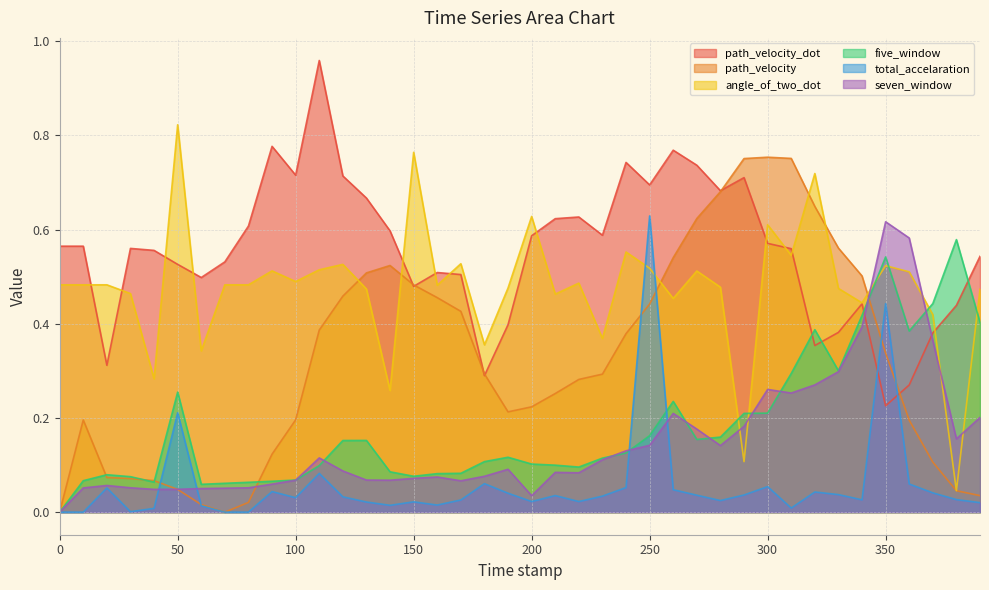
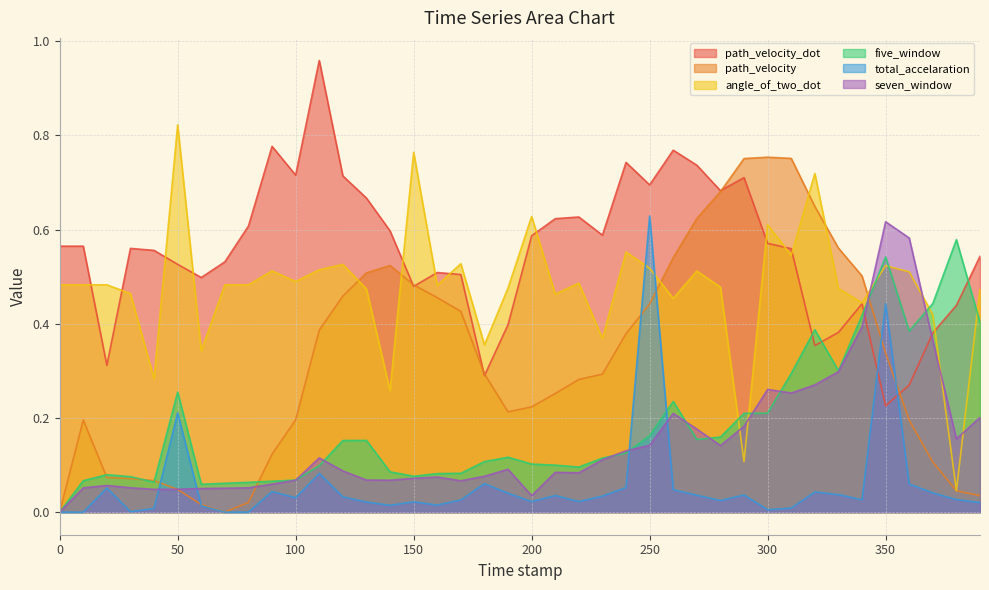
total_accelaration, 300: 0.05 -> 0.01
